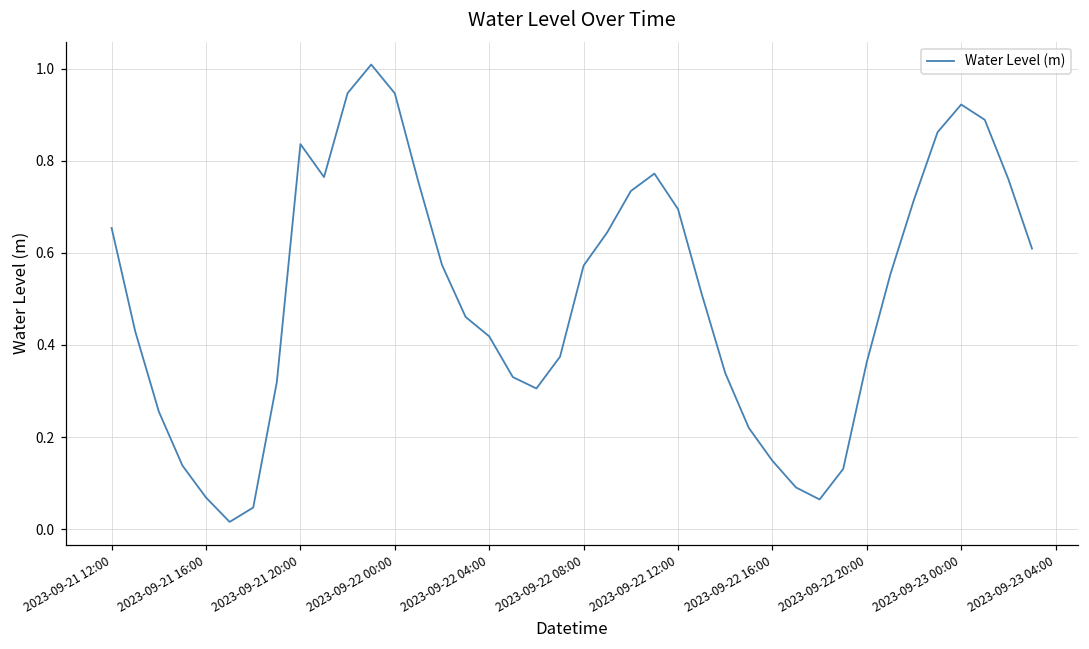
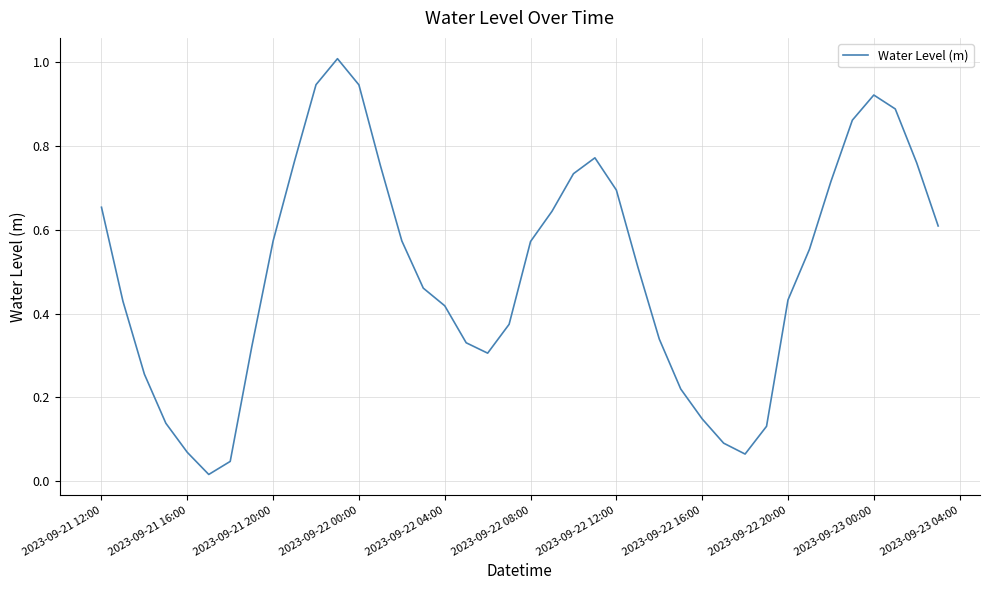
2023-09-21 20:00: 0.84 -> 0.57
2023-09-22 20:00: 0.36 -> 0.43
